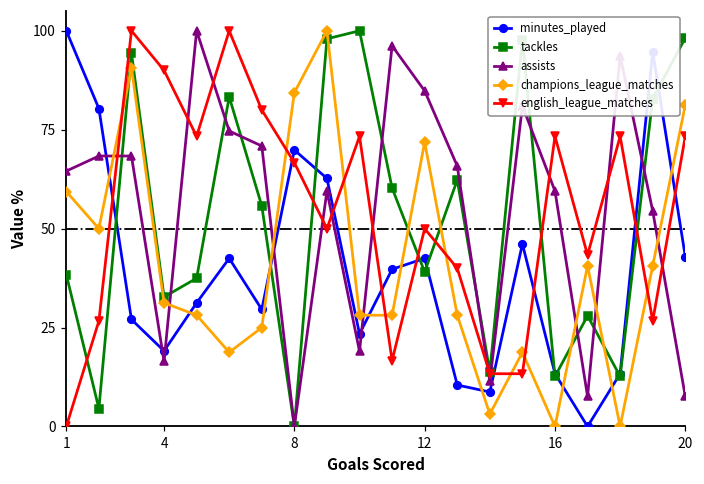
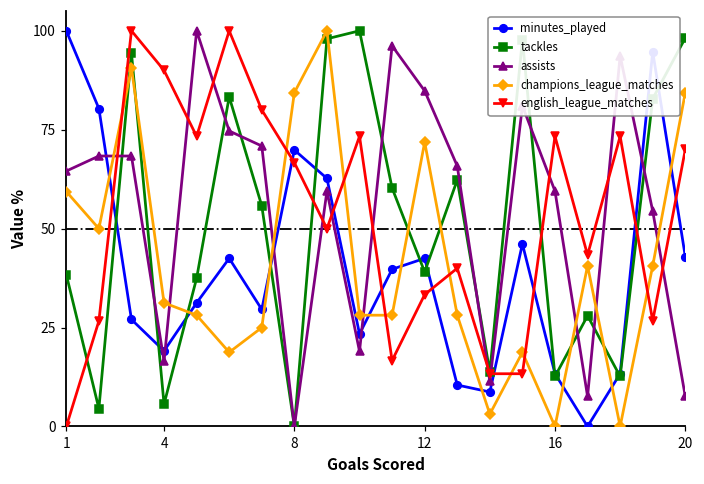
tackles, 4: 33 -> 6
english_league_matches, 12: 50 -> 33
champions_league_matches, 20: 81 -> 84
english_league_matches, 20: 73 -> 70
